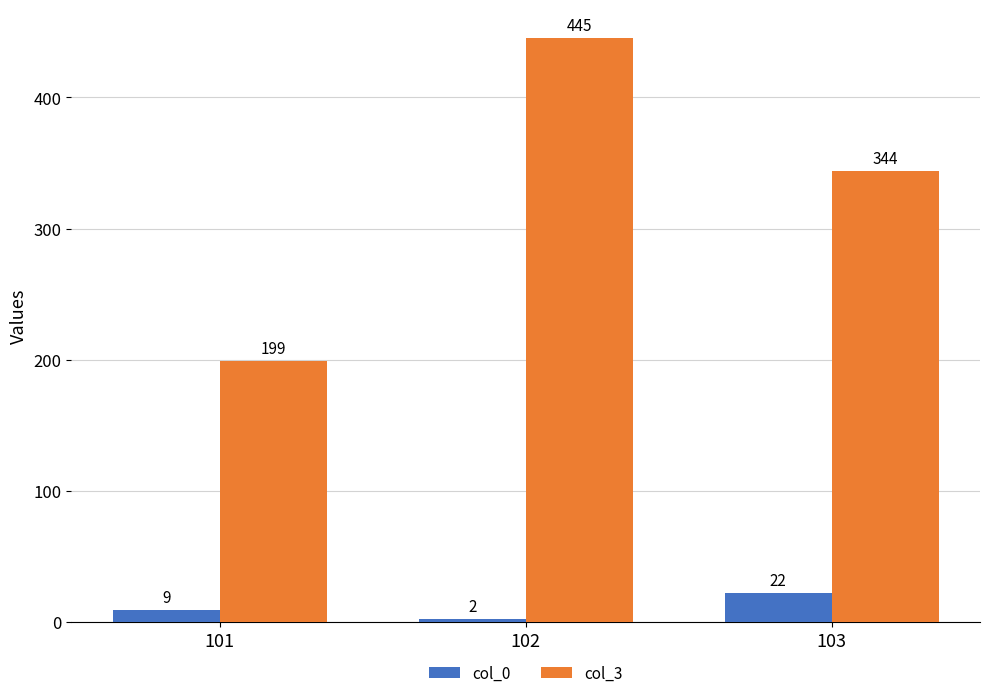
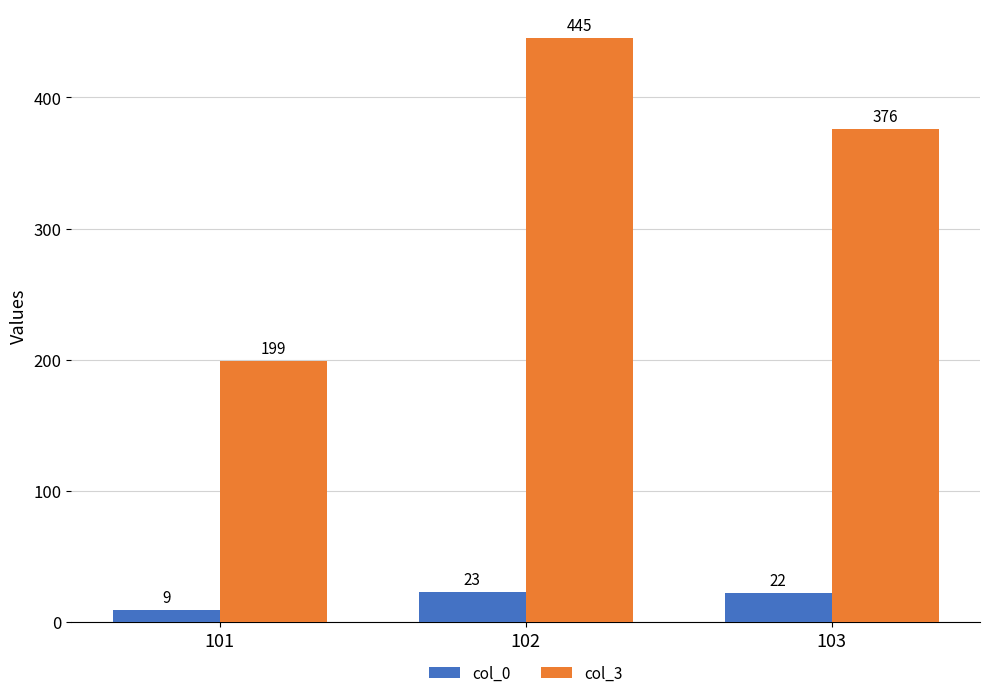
col_0, 102: 2 -> 23
col_3, 103: 344 -> 376
